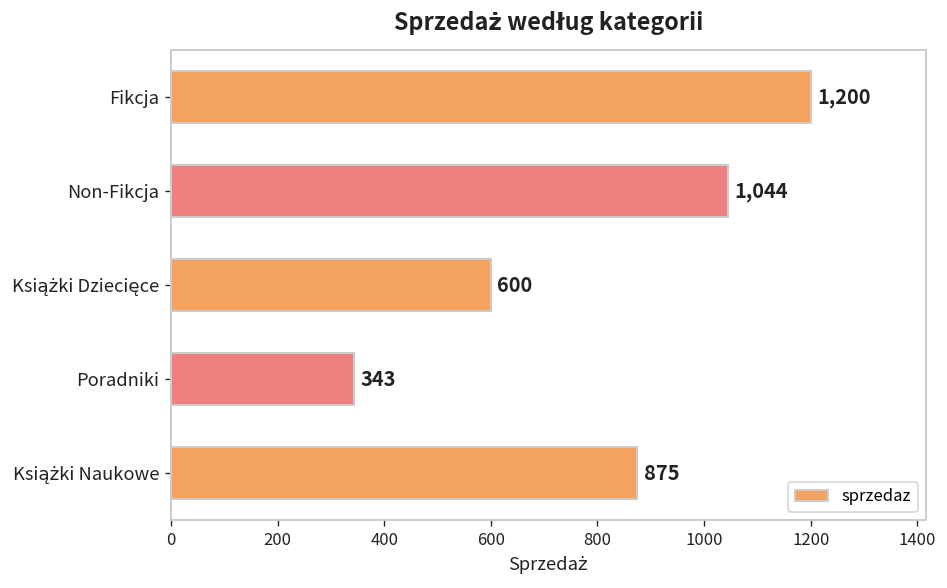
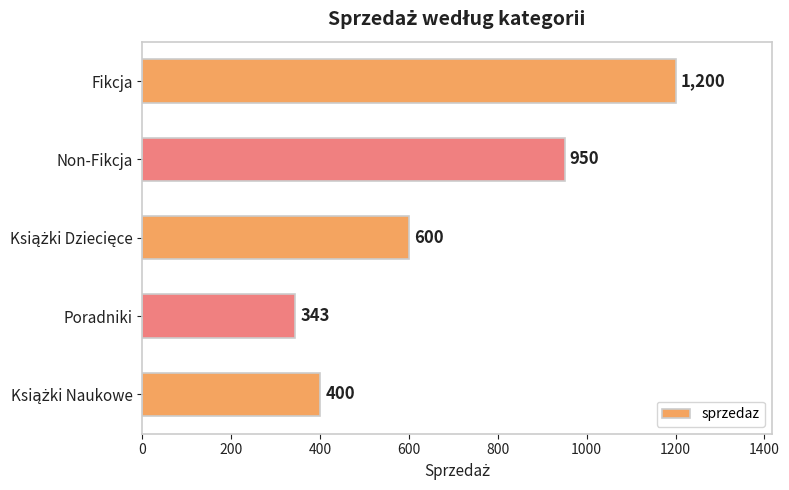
Non-Fikcja: 1,044 -> 950
Książki Naukowe: 875 -> 400
